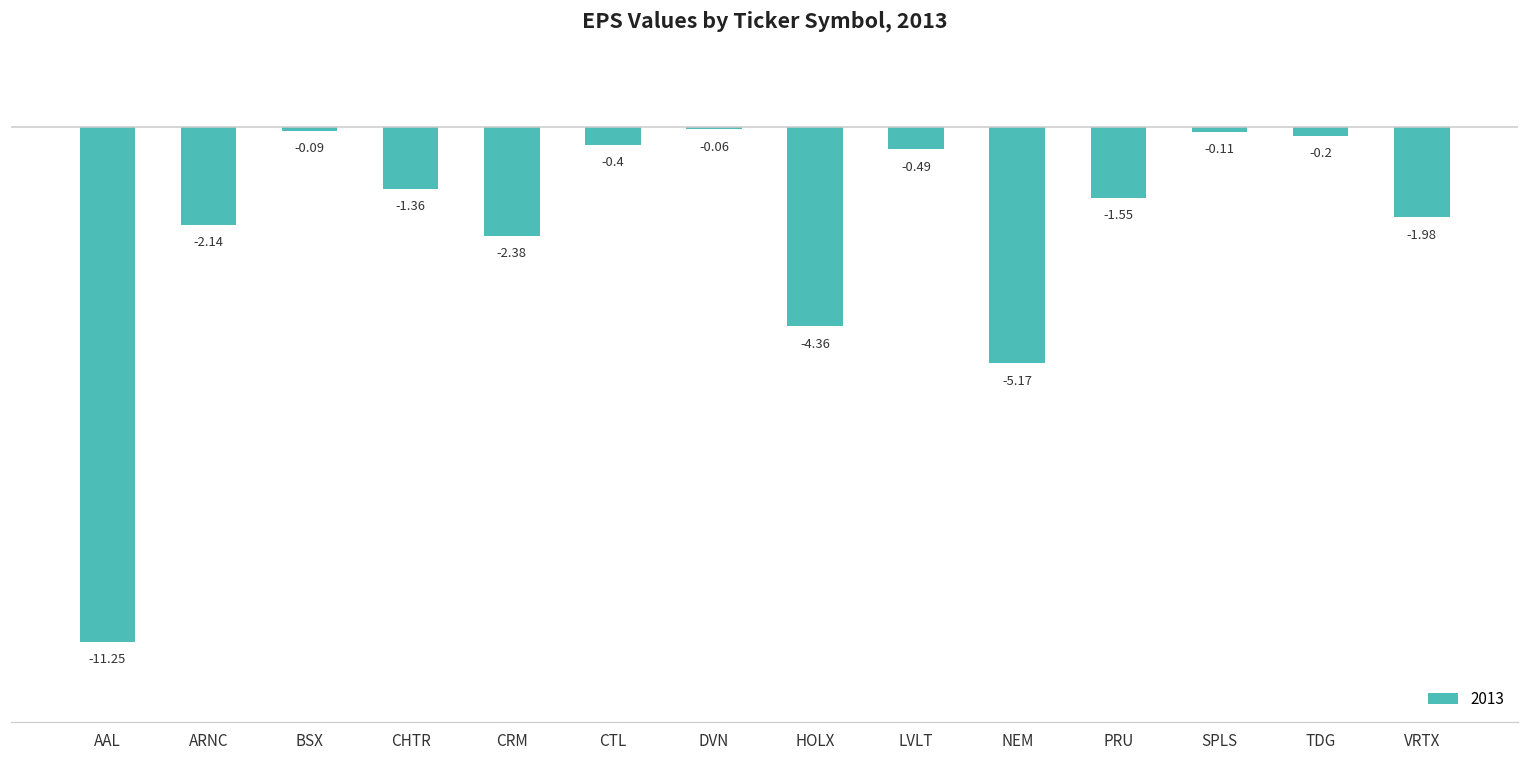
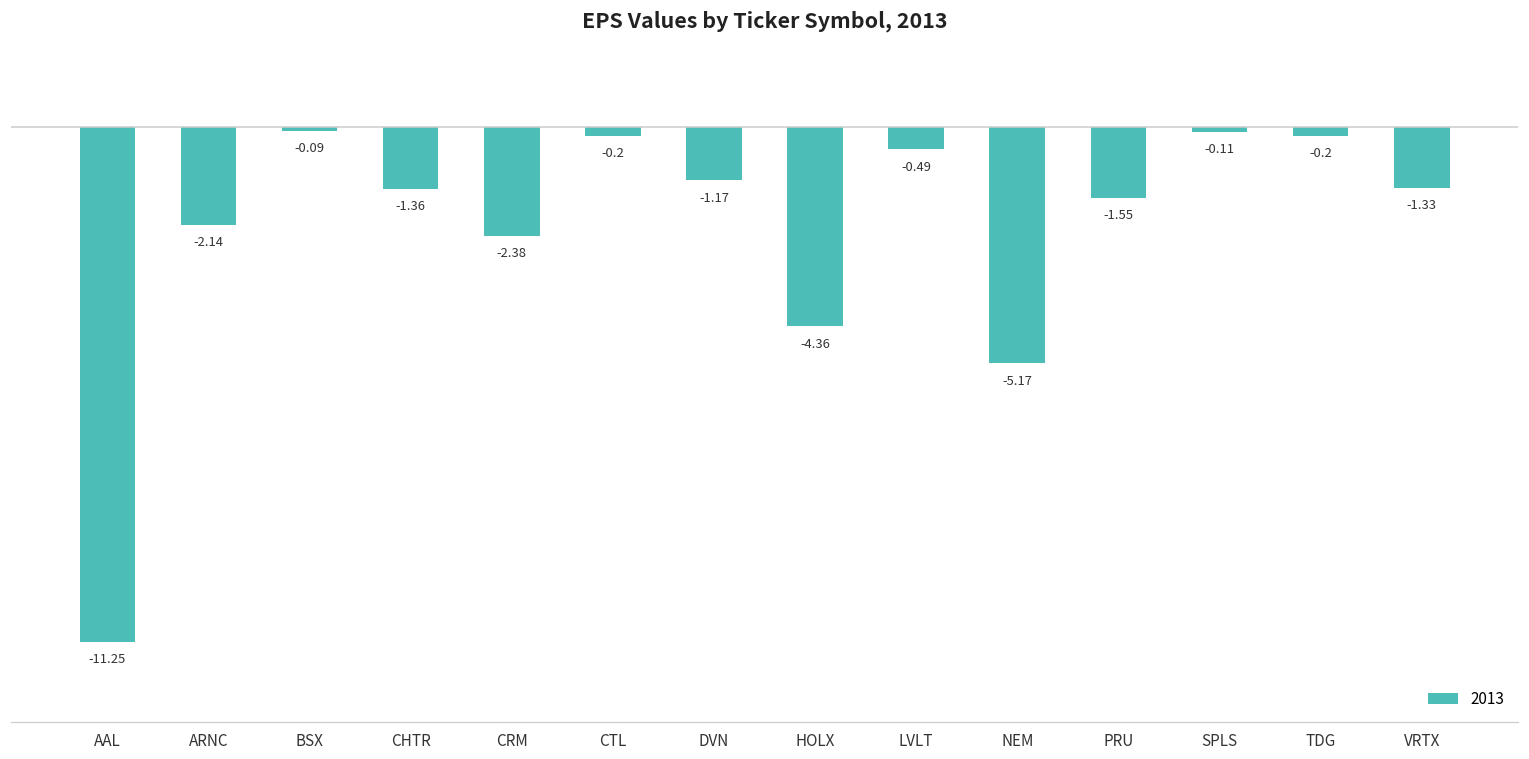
CTL: -0.4 -> -0.2
DVN: -0.06 -> -1.17
VRTX: -1.98 -> -1.33
